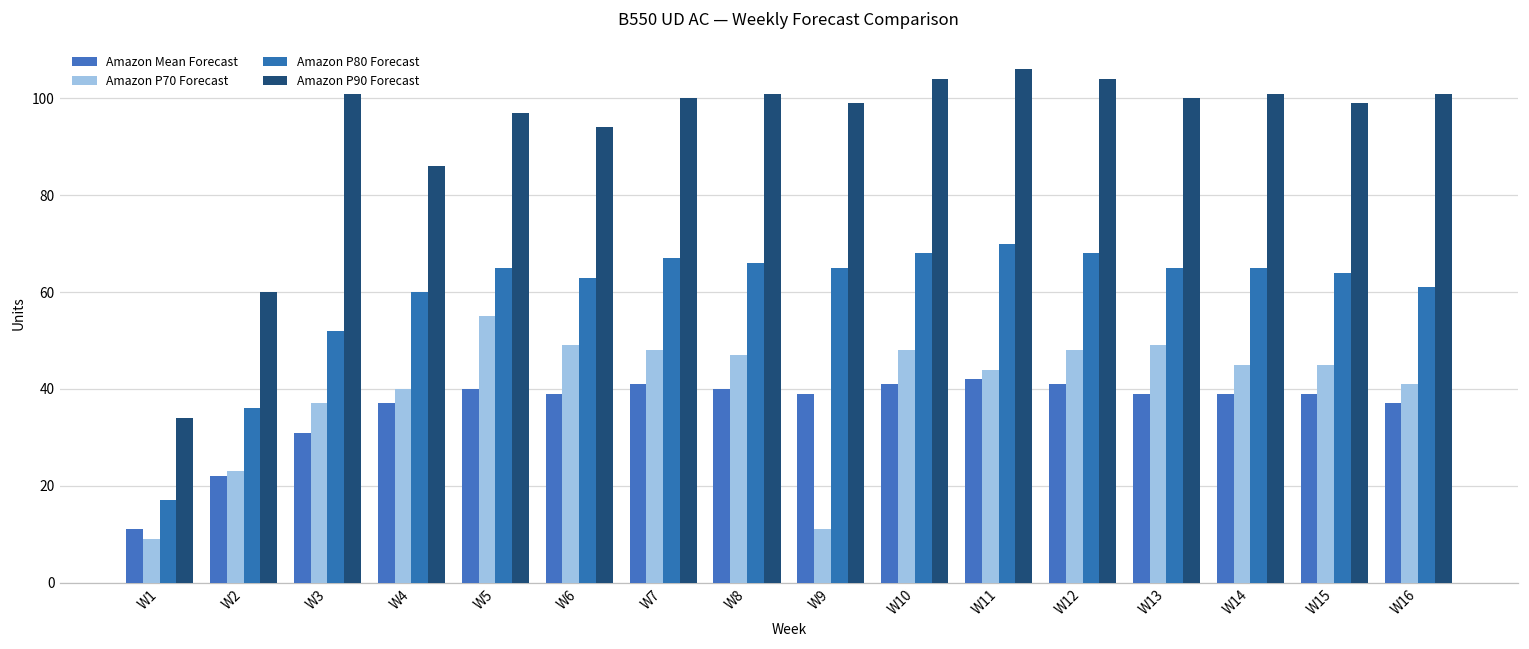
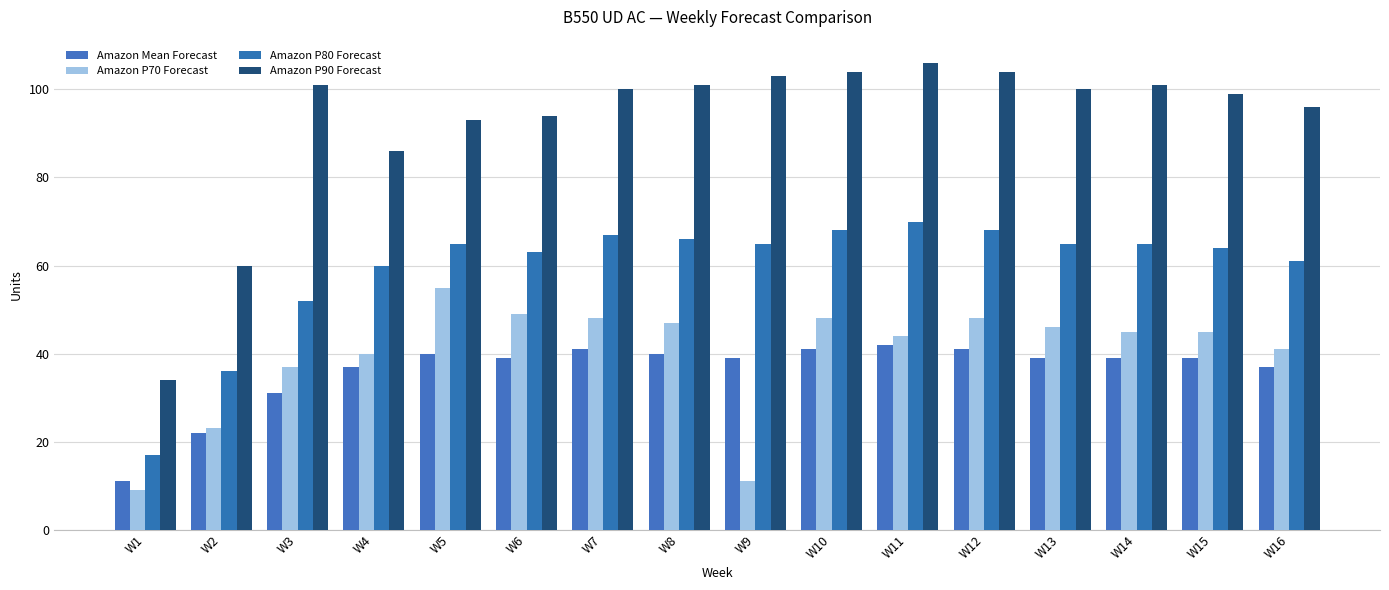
Amazon P90 Forecast, W5: 97 -> 93
Amazon P90 Forecast, W9: 99 -> 103
Amazon P70 Forecast, W13: 49 -> 46
Amazon P90 Forecast, W16: 101 -> 96
